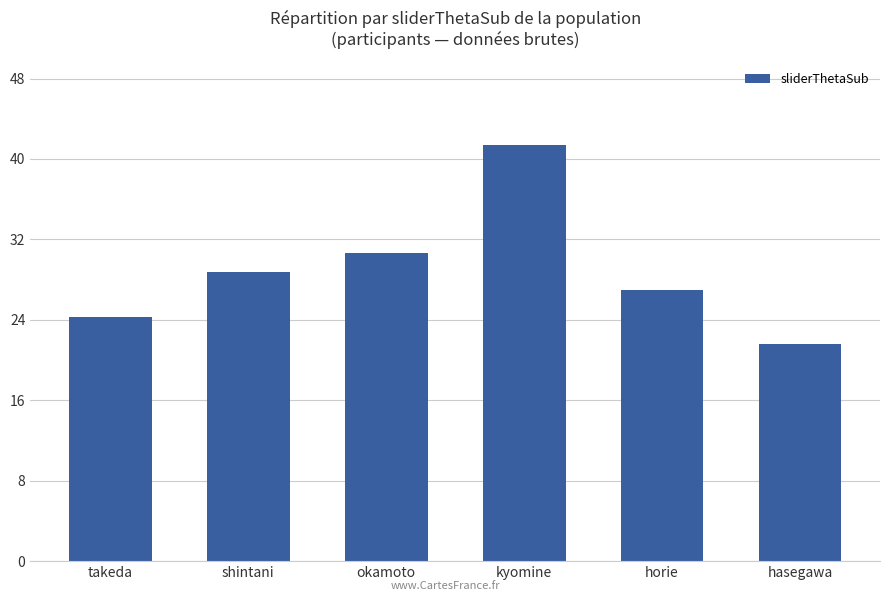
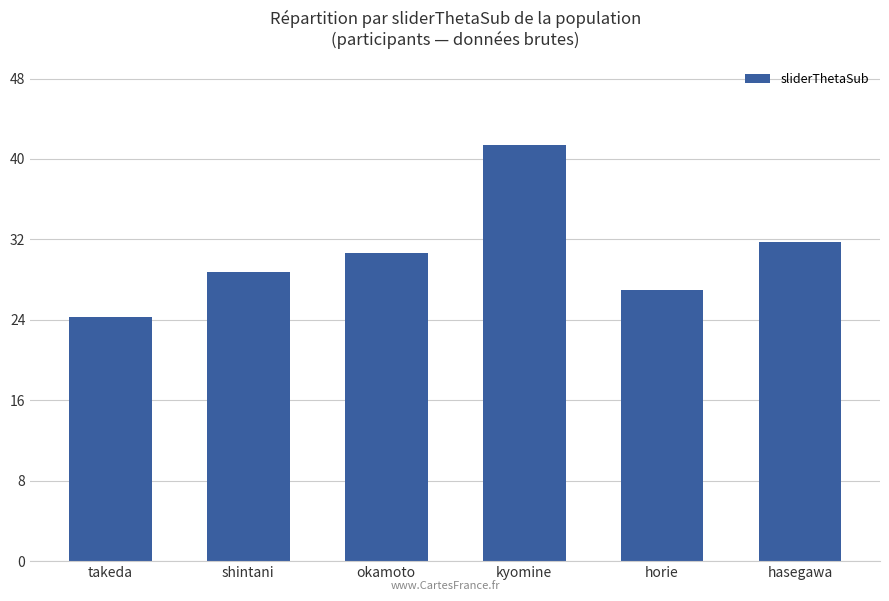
hasegawa: 21.6 -> 31.7
